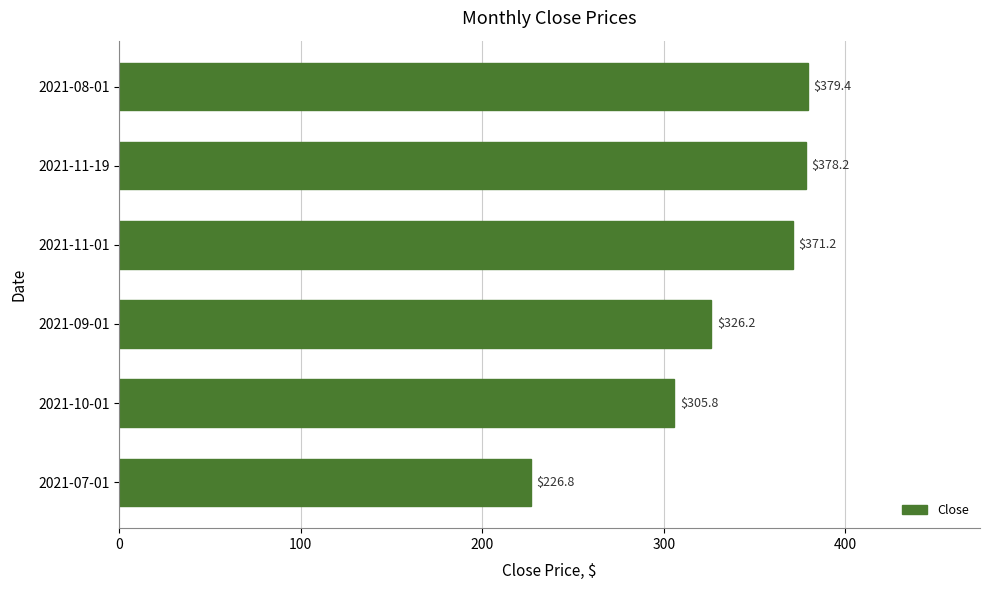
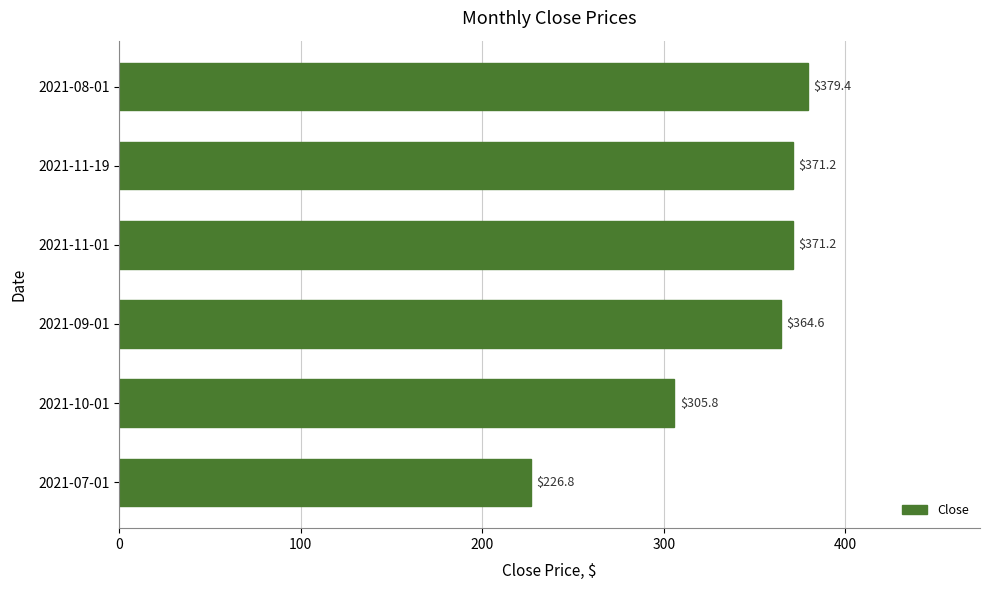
2021-11-19: $378.2 -> $371.2
2021-09-01: $326.2 -> $364.6
